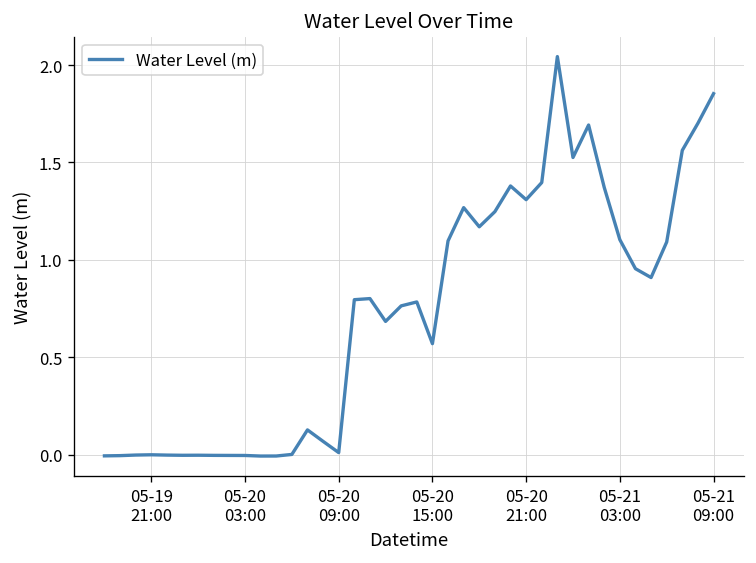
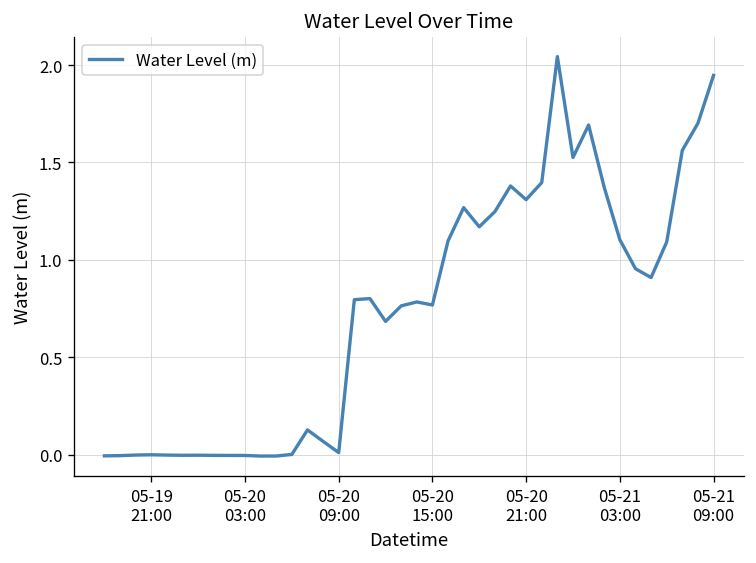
05-20 15:00: 0.57 -> 0.77
05-21 09:00: 1.85 -> 1.95
